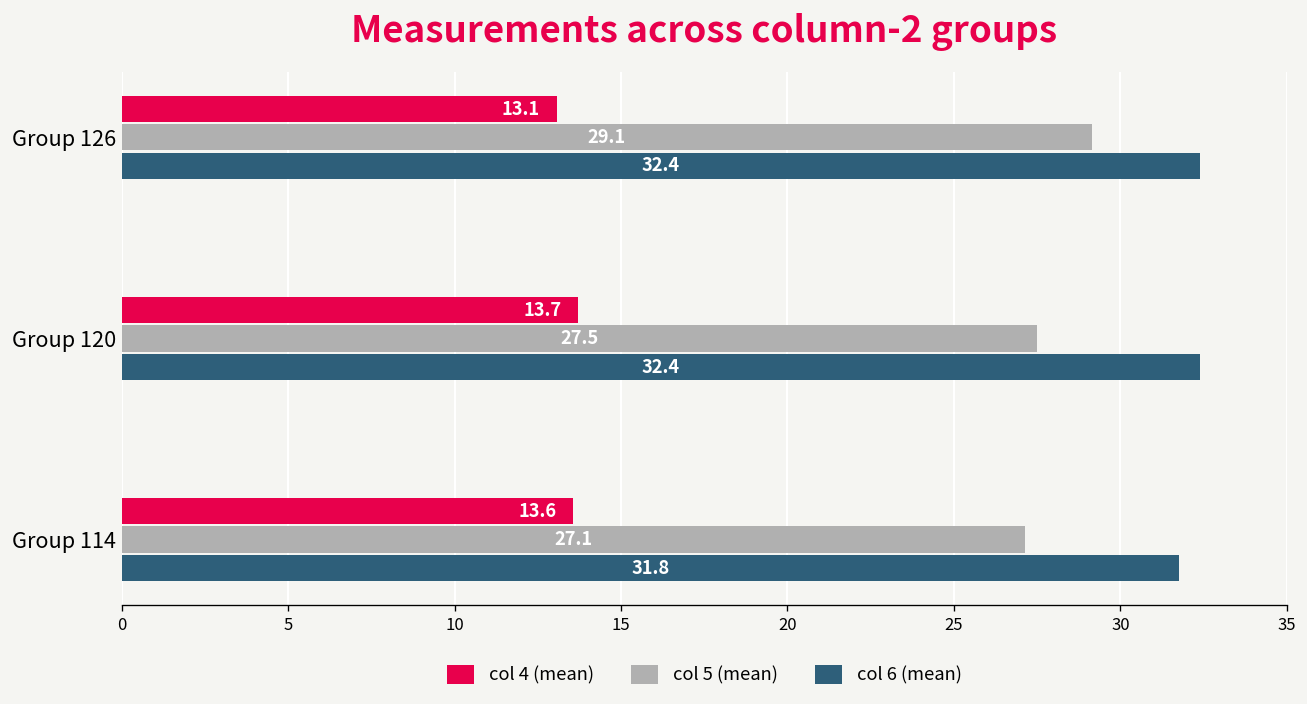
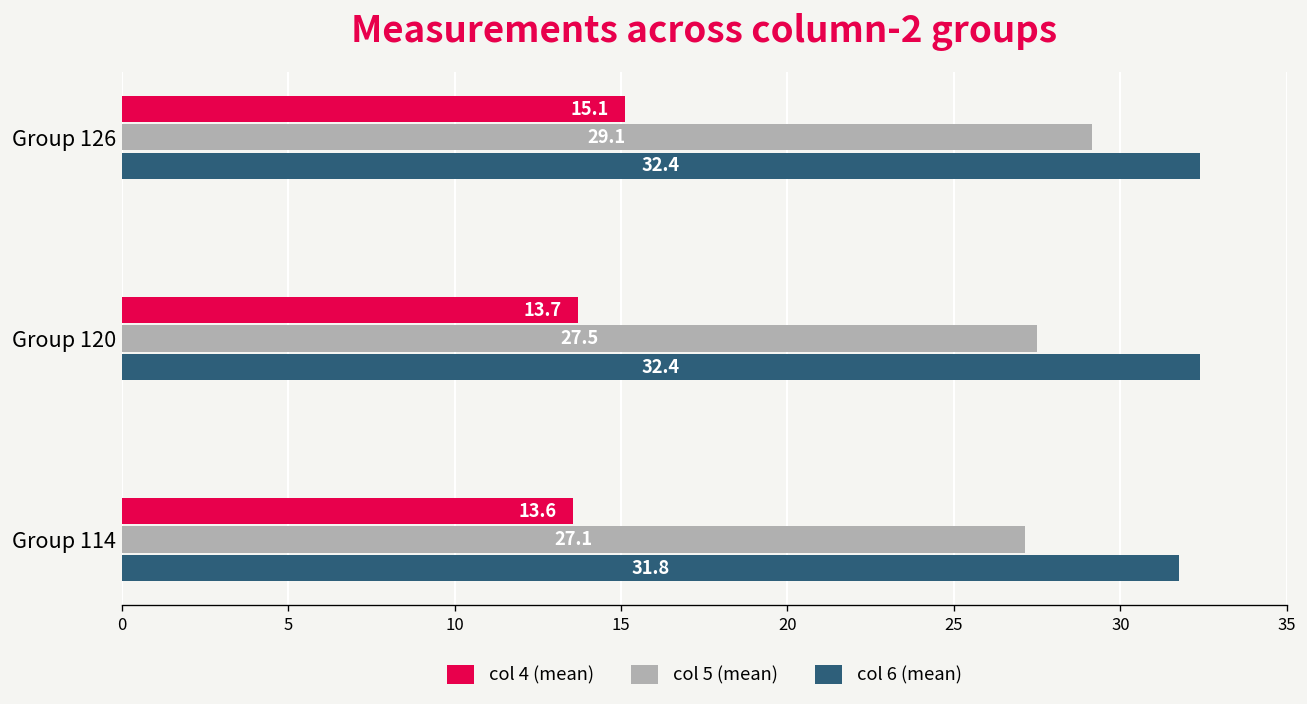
col 4 (mean), Group 126: 13.1 -> 15.1
